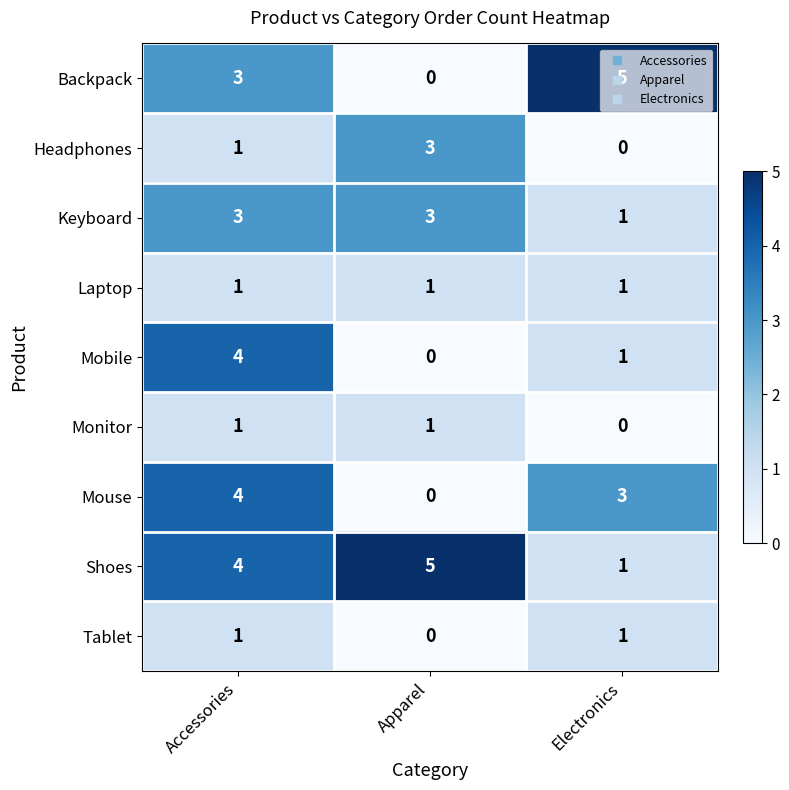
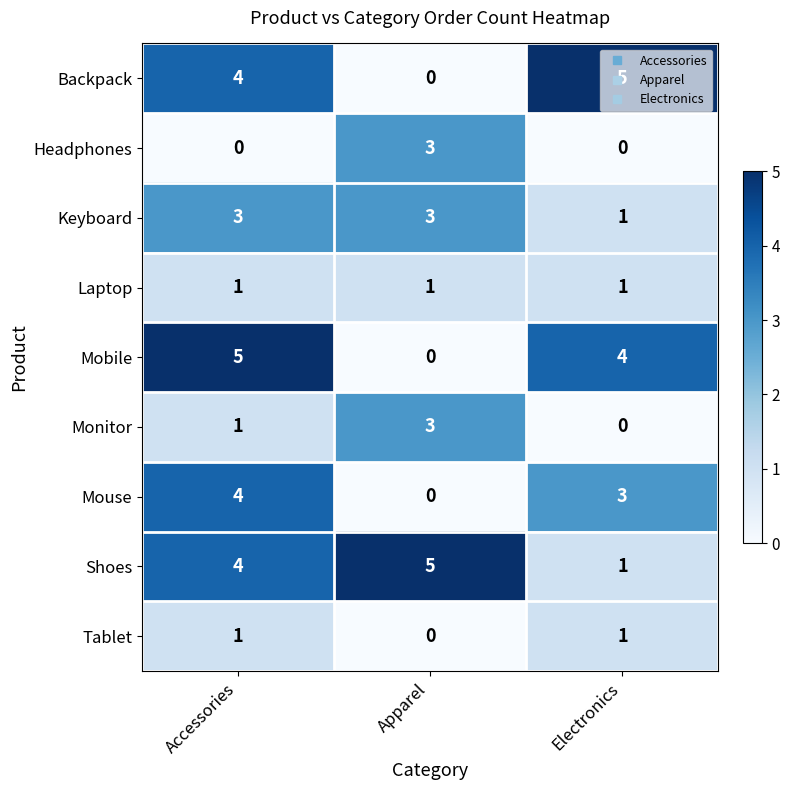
Backpack, Accessories: 3 -> 4
Headphones, Accessories: 1 -> 0
Mobile, Accessories: 4 -> 5
Mobile, Electronics: 1 -> 4
Monitor, Apparel: 1 -> 3
